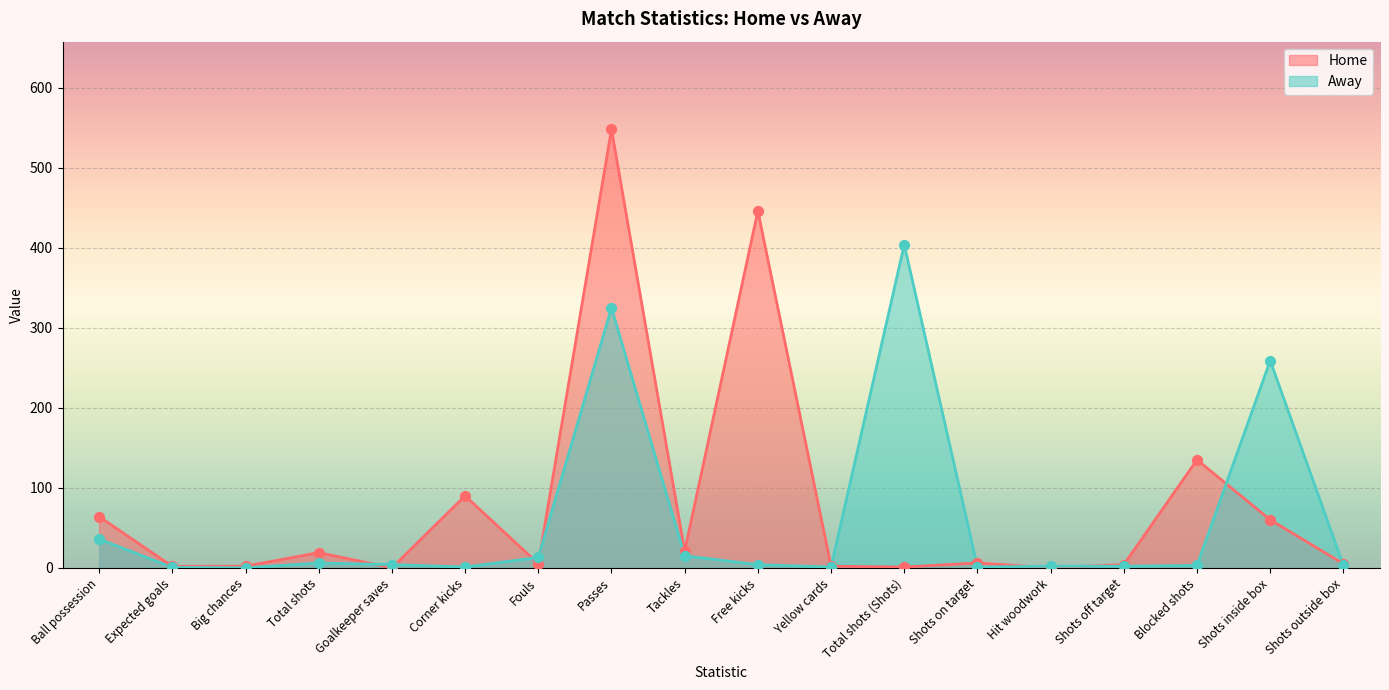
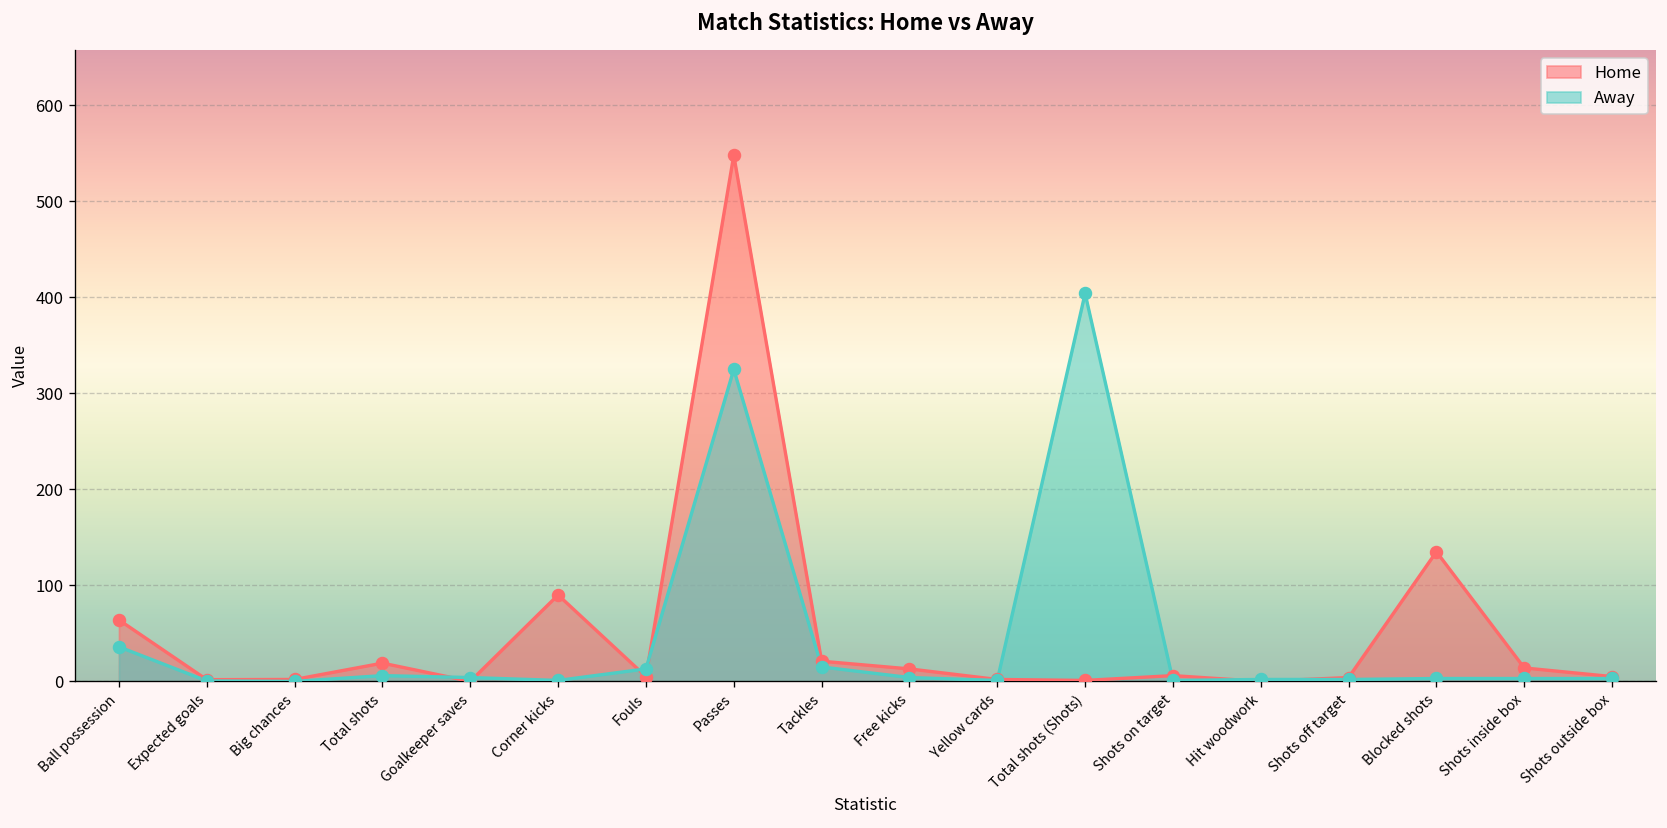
Home, Free kicks: 450 -> 10
Home, Shots inside box: 60 -> 10
Away, Shots inside box: 260 -> 0
